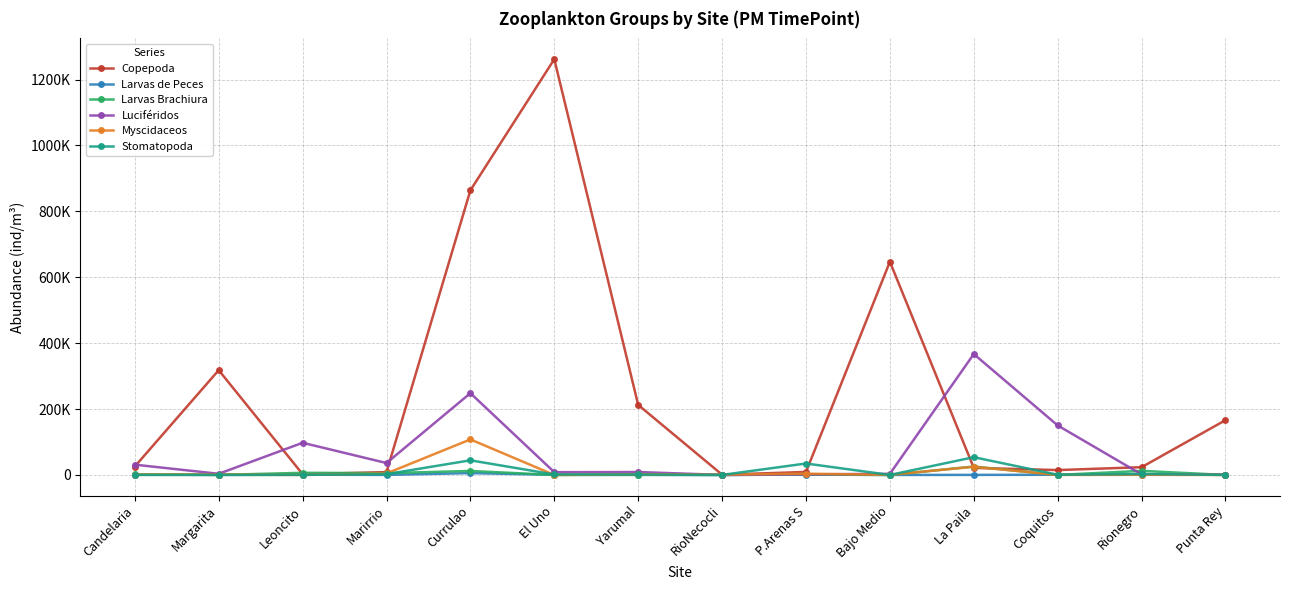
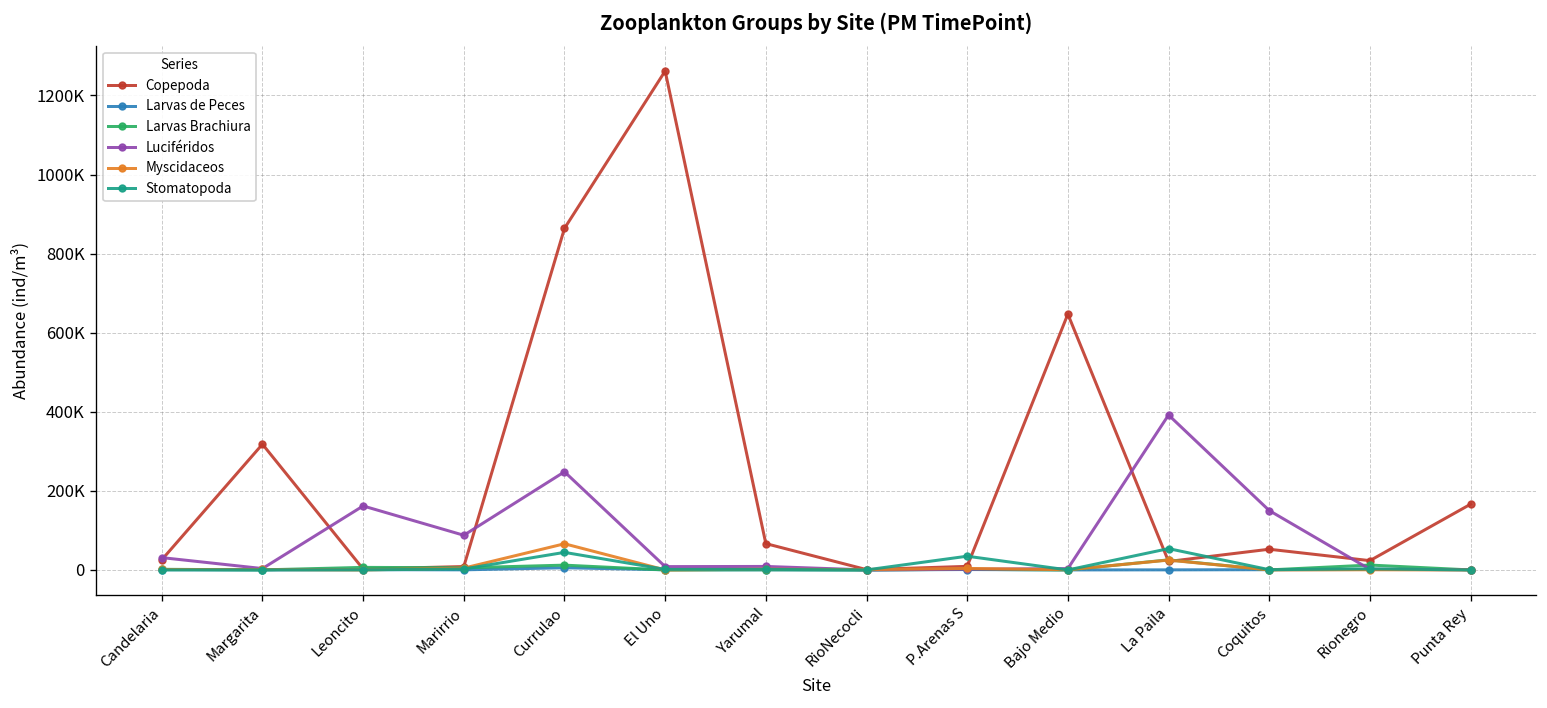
Luciféridos, Leoncito: 100000 -> 160000
Luciféridos, Marirrio: 40000 -> 90000
Myscidaceos, Currulao: 110000 -> 70000
Copepoda, Yarumal: 210000 -> 70000
Luciféridos, La Paila: 370000 -> 390000
Copepoda, Coquitos: 10000 -> 50000
